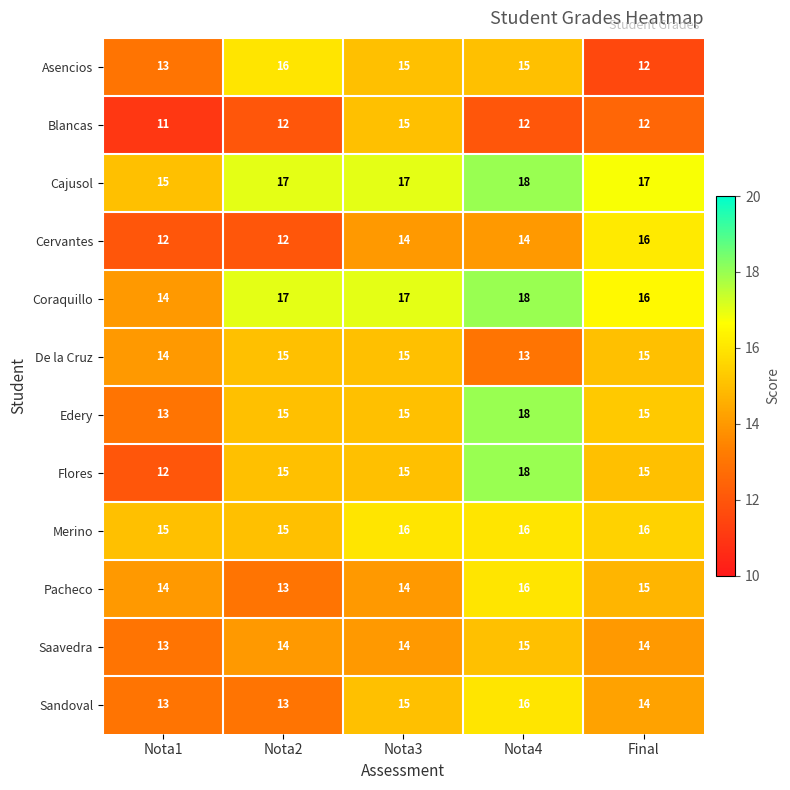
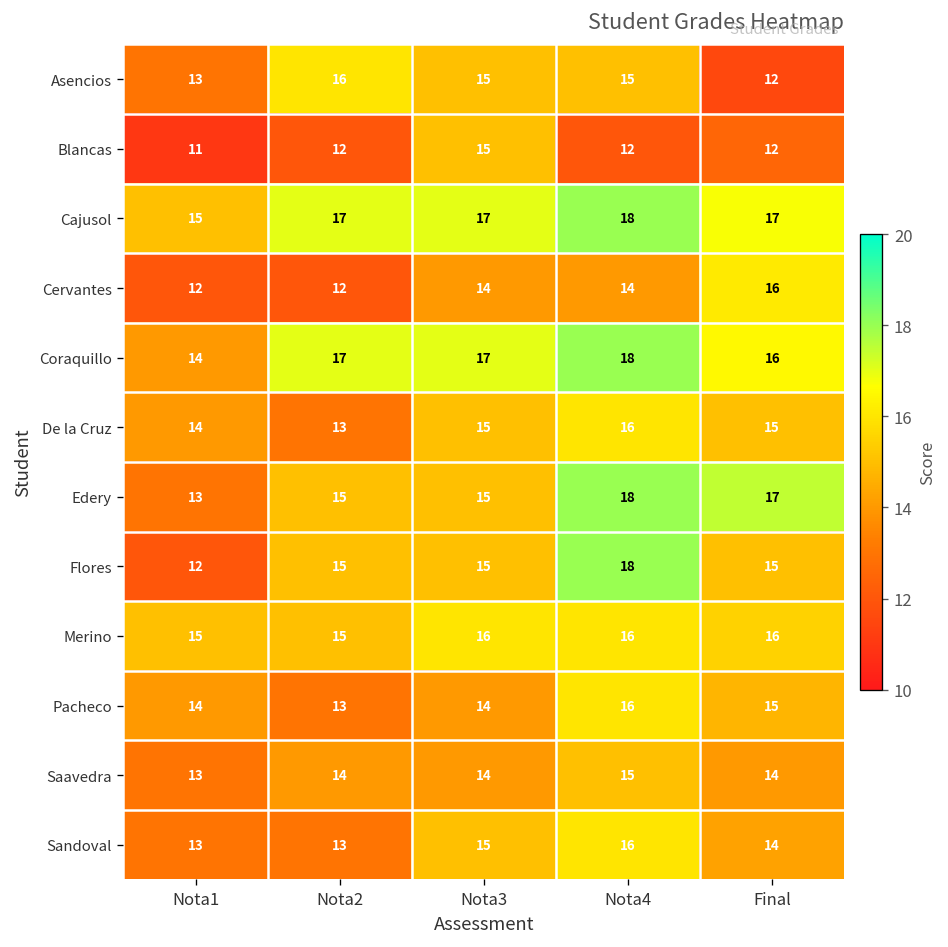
De la Cruz, Nota2: 15 -> 13
De la Cruz, Nota4: 13 -> 16
Edery, Final: 15 -> 17
